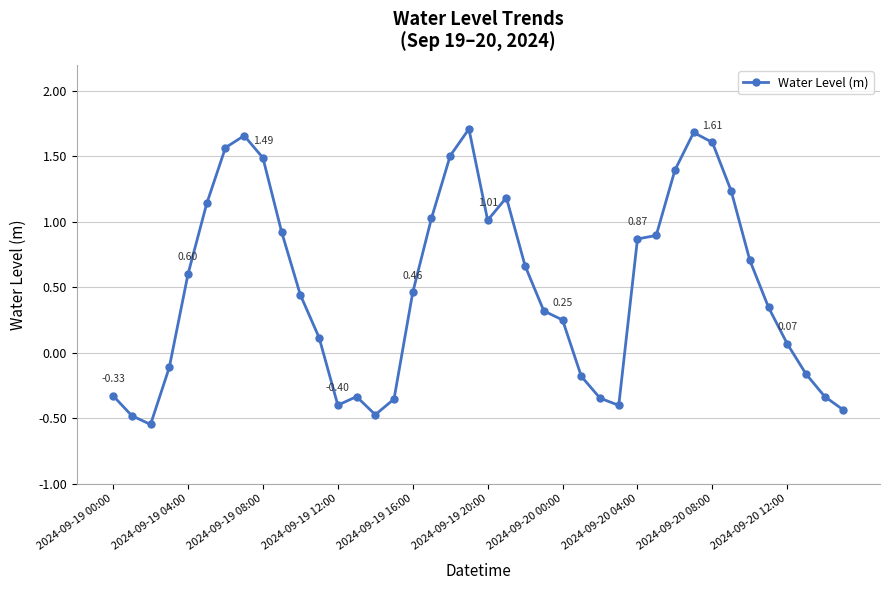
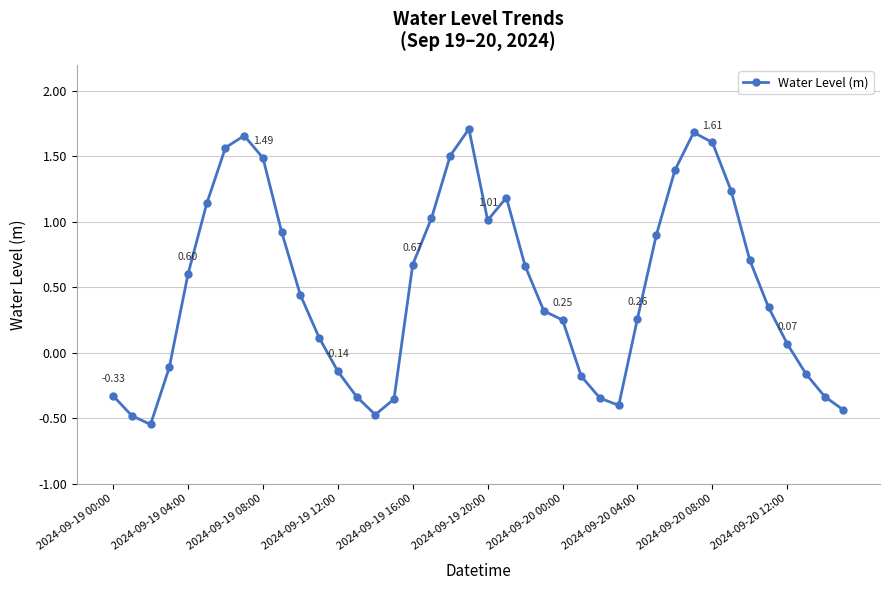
2024-09-19 12:00: -0.40 -> -0.14
2024-09-19 16:00: 0.46 -> 0.67
2024-09-20 04:00: 0.87 -> 0.26
